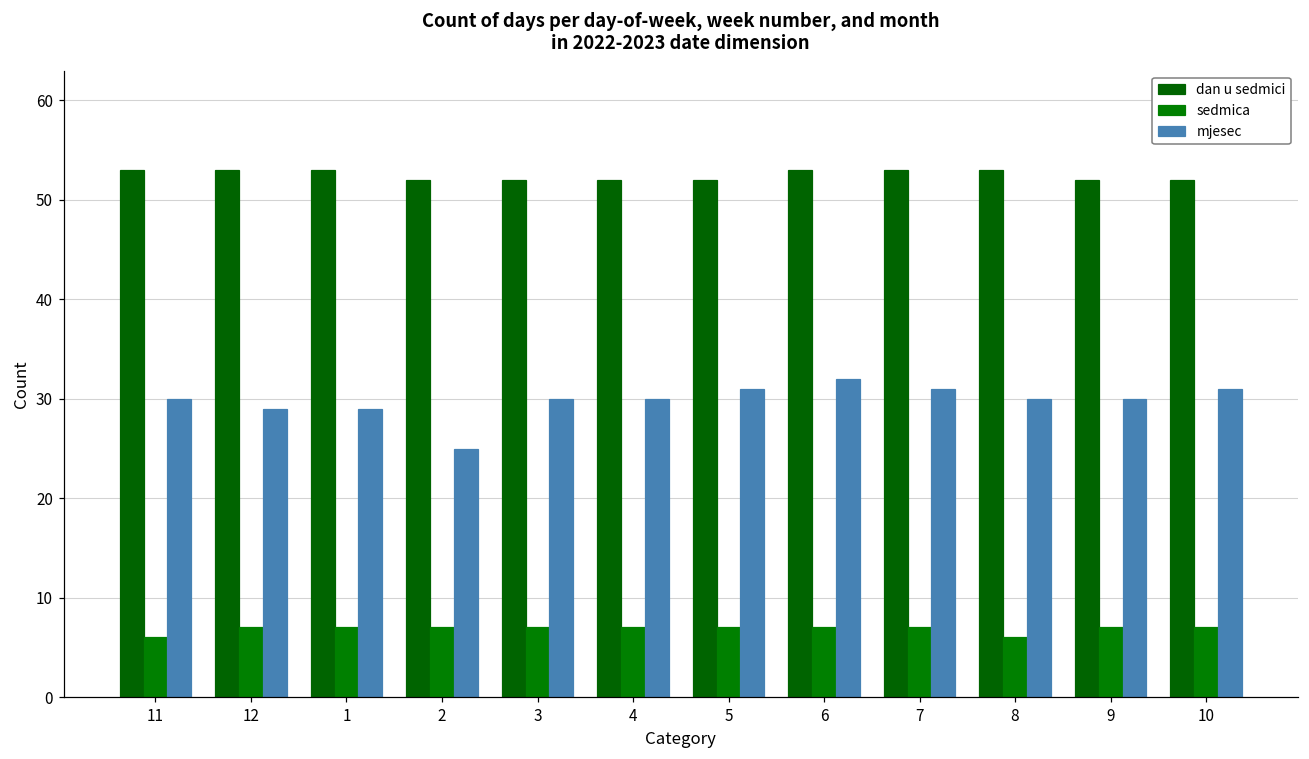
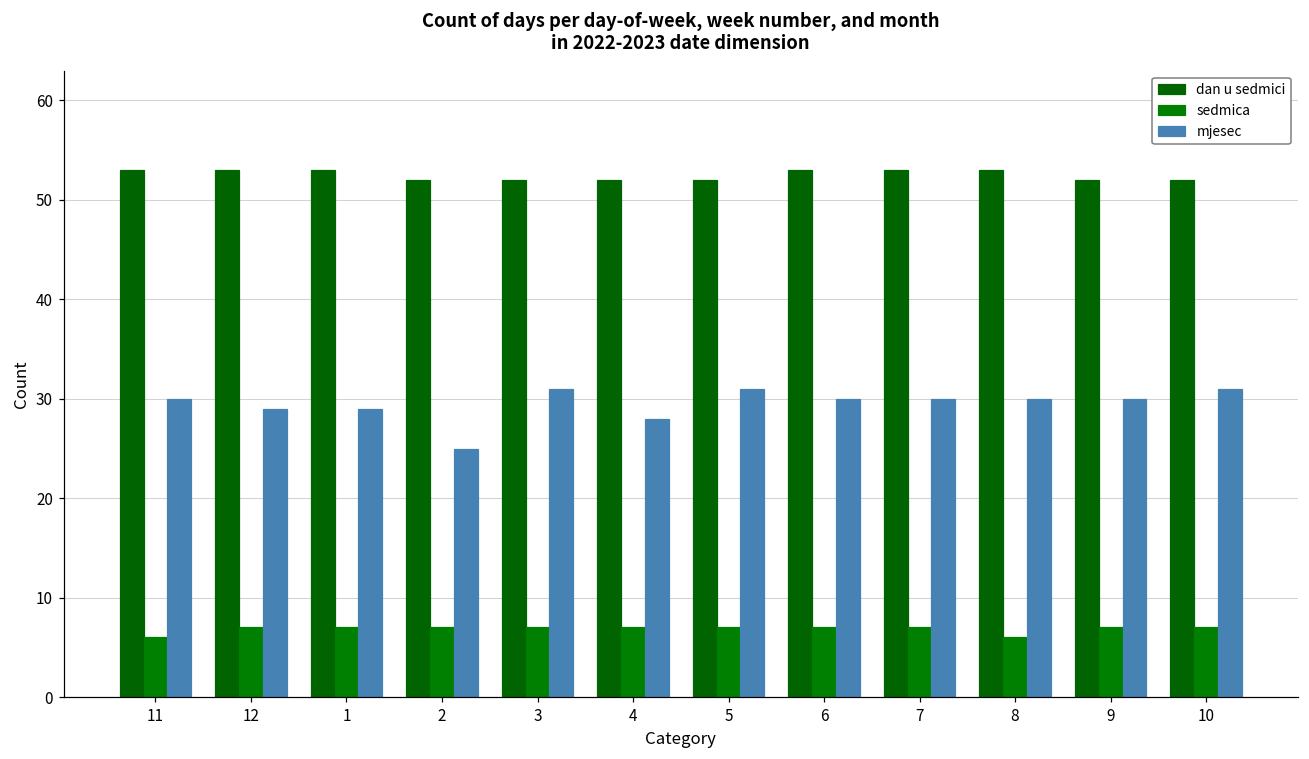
mjesec, 3: 30 -> 31
mjesec, 4: 30 -> 28
mjesec, 6: 32 -> 30
mjesec, 7: 31 -> 30
